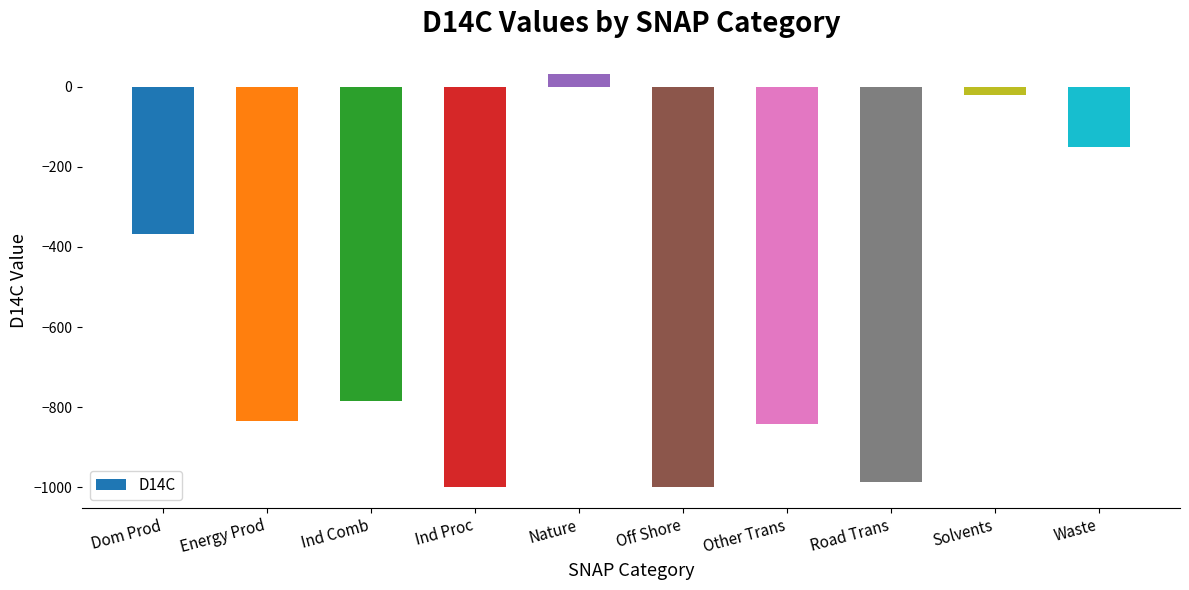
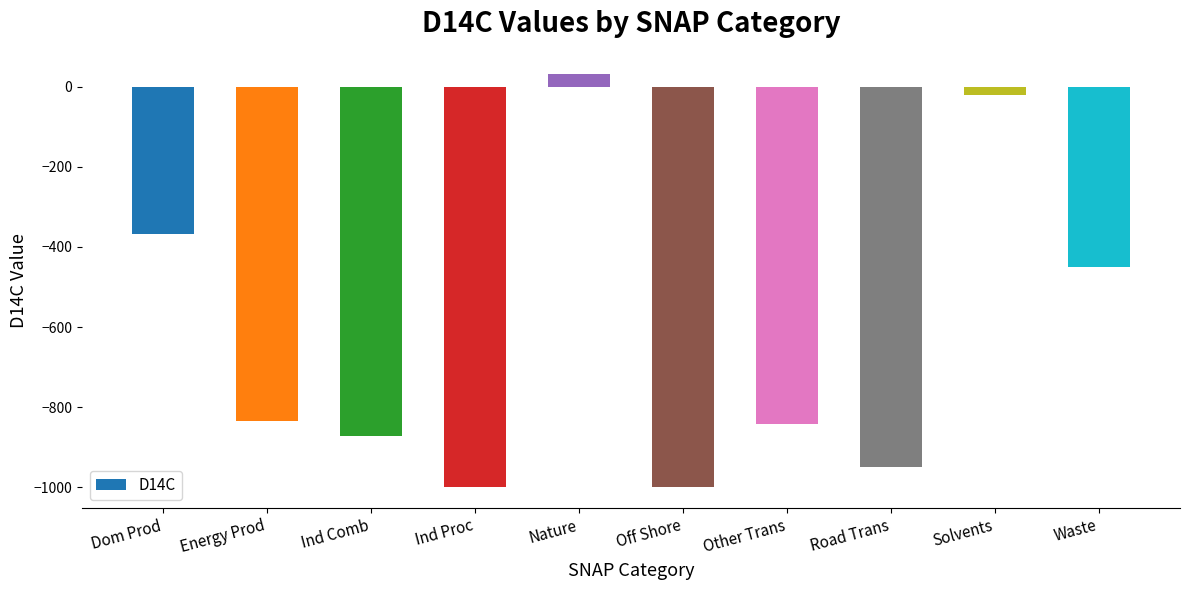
Ind Comb: -790 -> -870
Road Trans: -990 -> -950
Waste: -150 -> -450
